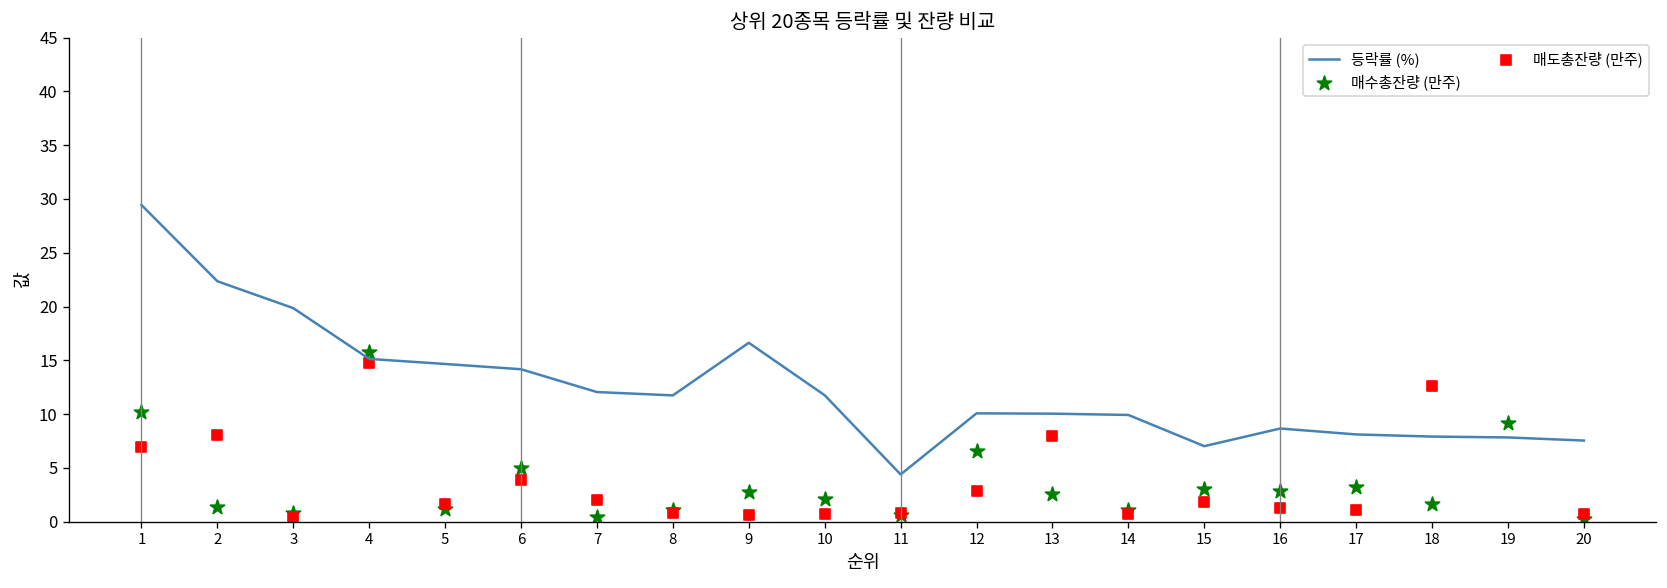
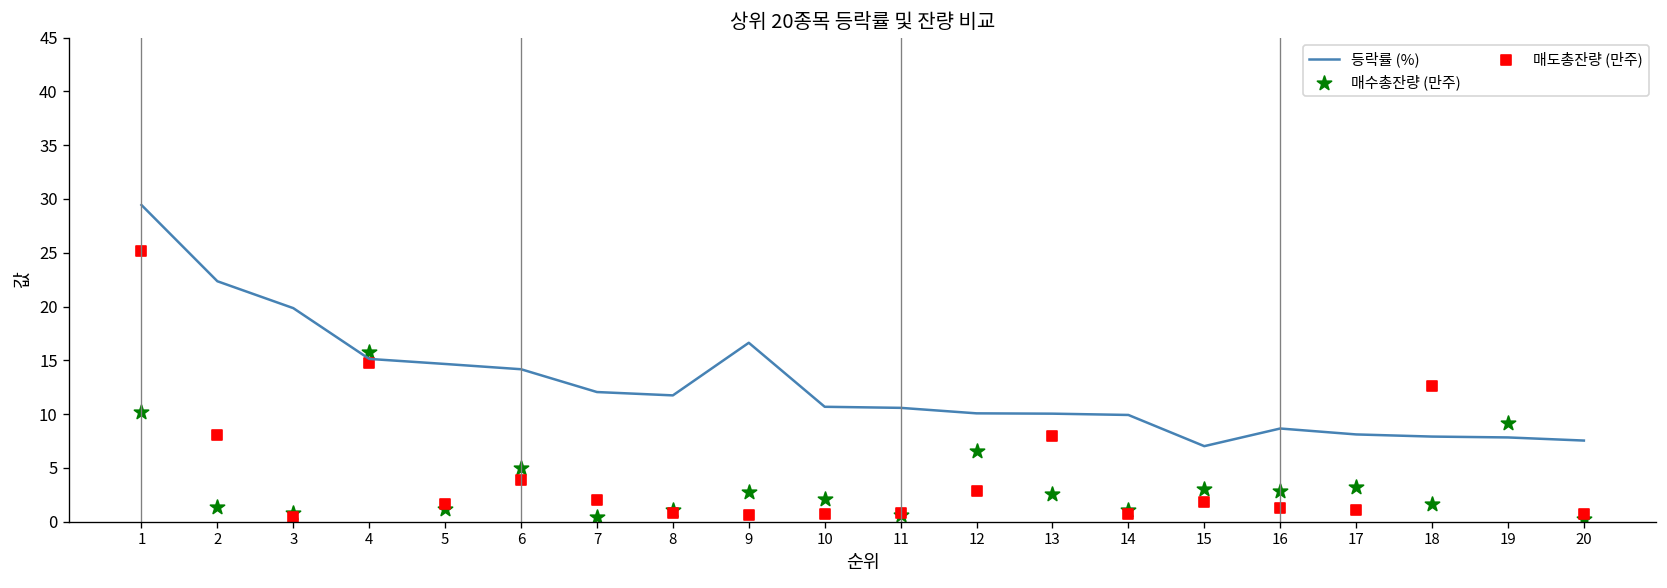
매도총잔량 (만주), 1: 7 -> 25
등락률 (%), 10: 12 -> 11
등락률 (%), 11: 4 -> 11
